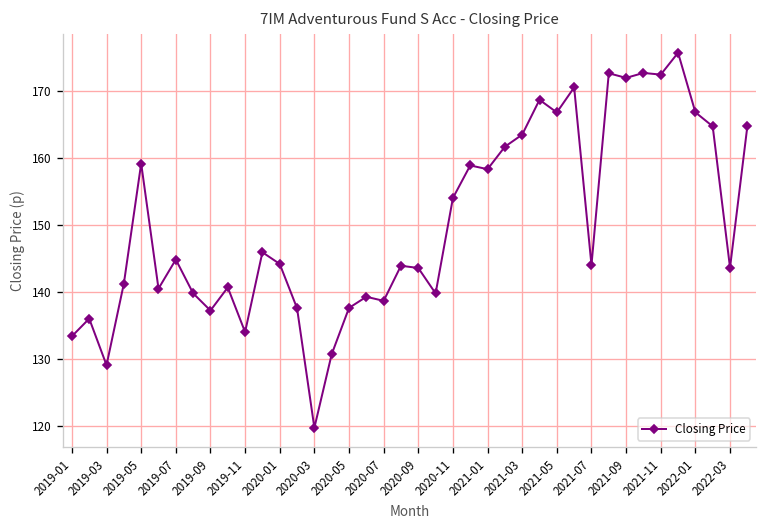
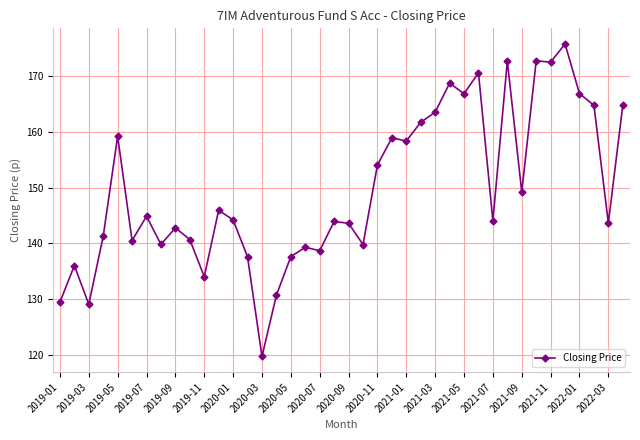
2019-01: 133 -> 129
2019-09: 137 -> 143
2021-09: 172 -> 149
